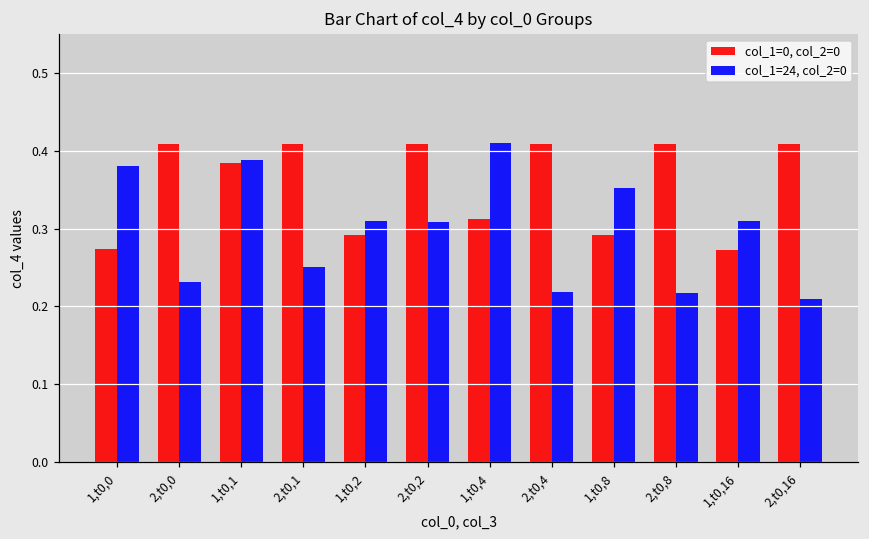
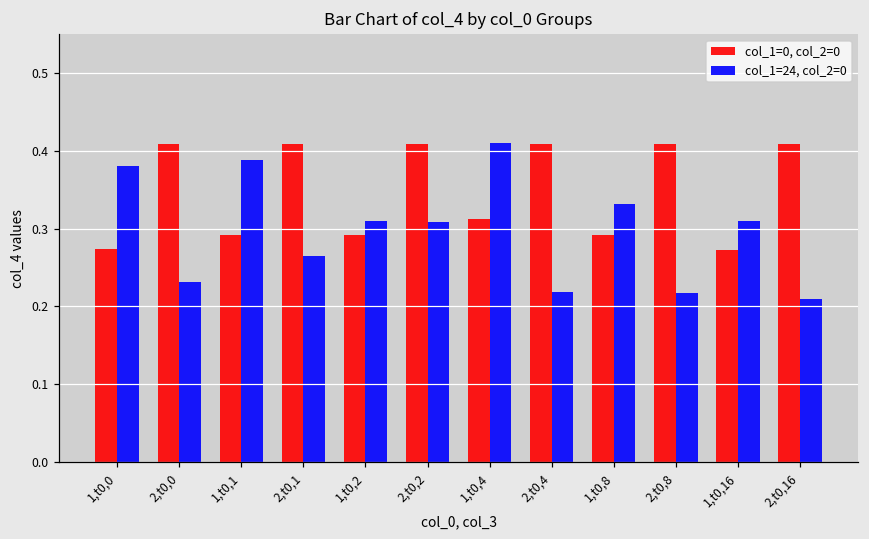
col_1=0, col_2=0, 1,t0,1: 0.38 -> 0.29
col_1=24, col_2=0, 2,t0,1: 0.25 -> 0.26
col_1=24, col_2=0, 1,t0,8: 0.35 -> 0.33
